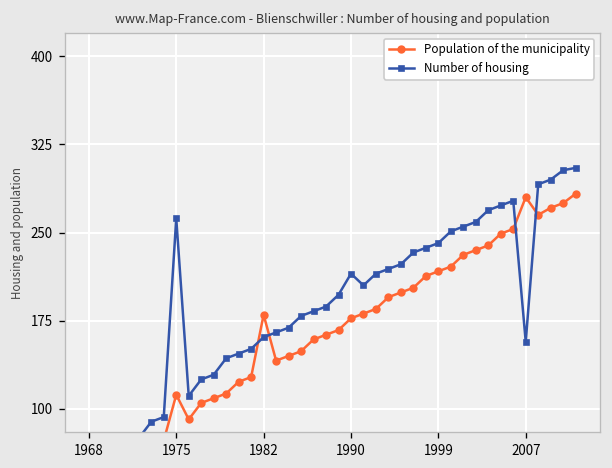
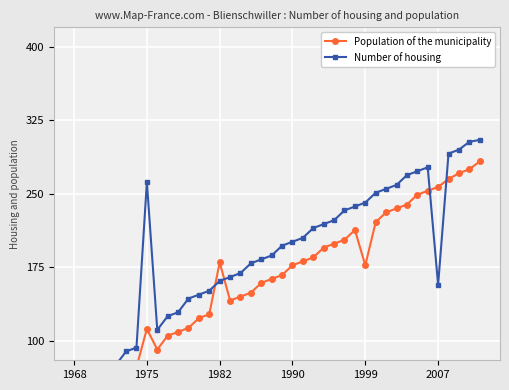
Number of housing, 1990: 220 -> 200
Population of the municipality, 1999: 220 -> 180
Population of the municipality, 2007: 280 -> 260
